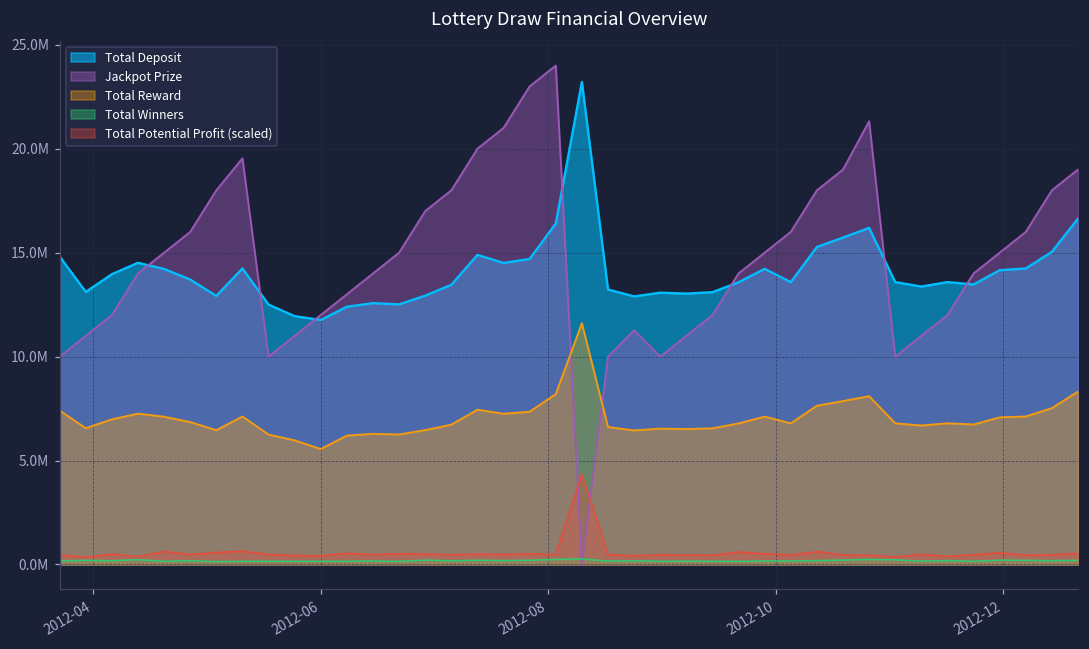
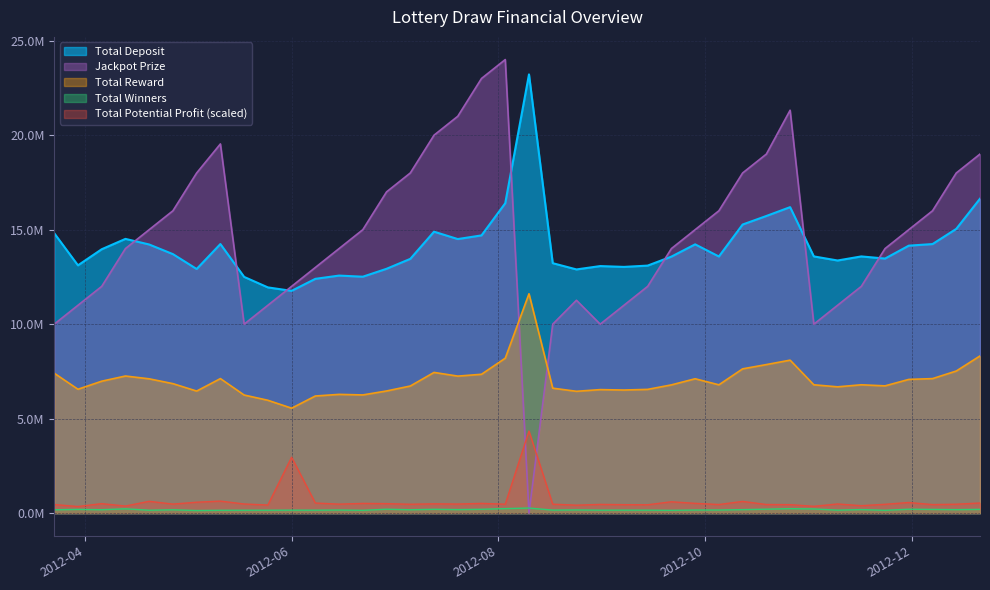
Total Potential Profit (scaled), 2012-06: 400000 -> 3000000
